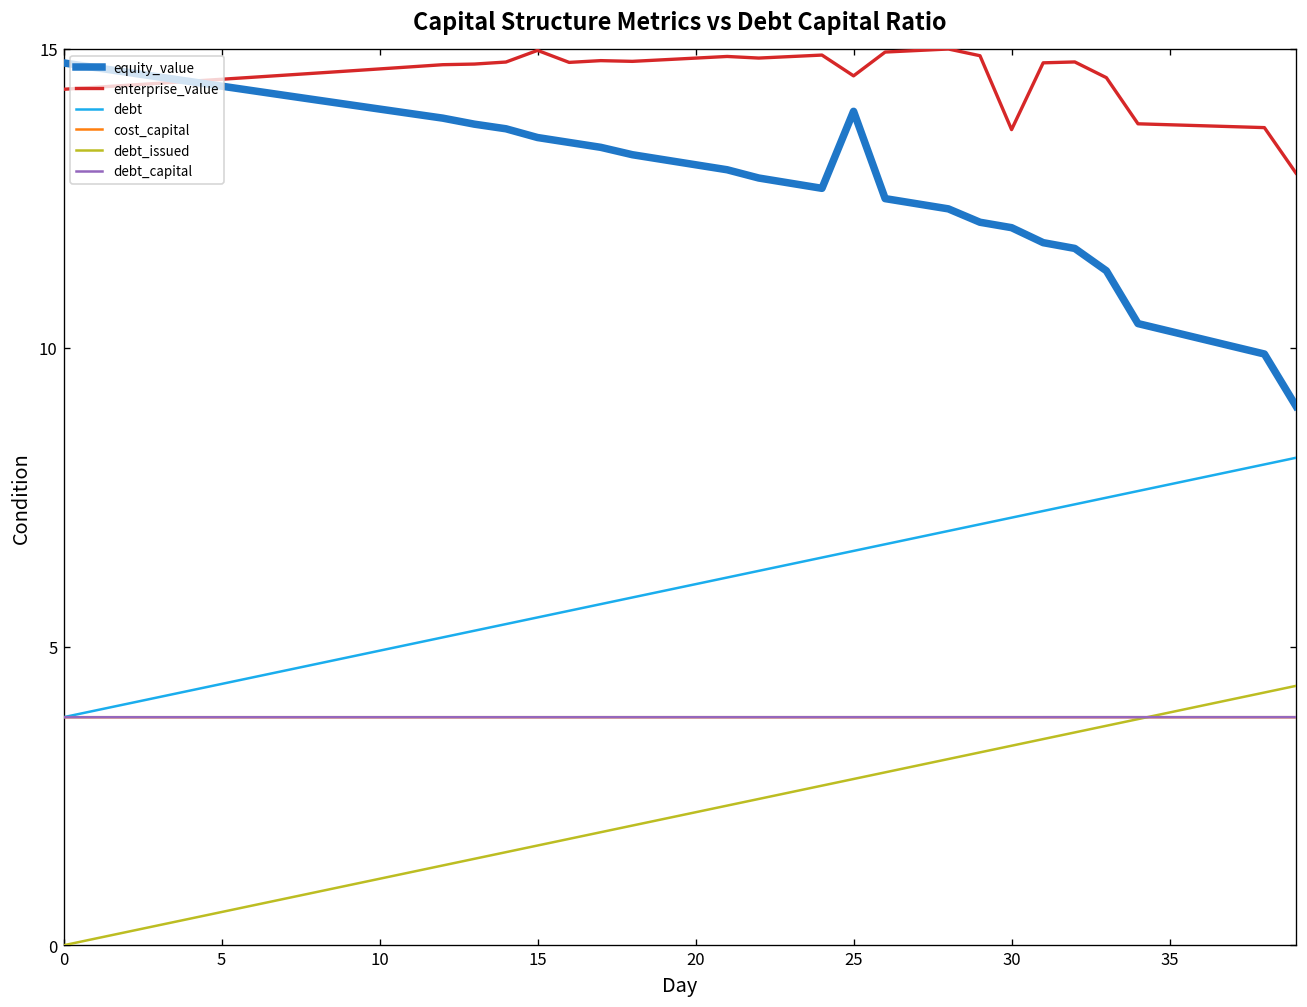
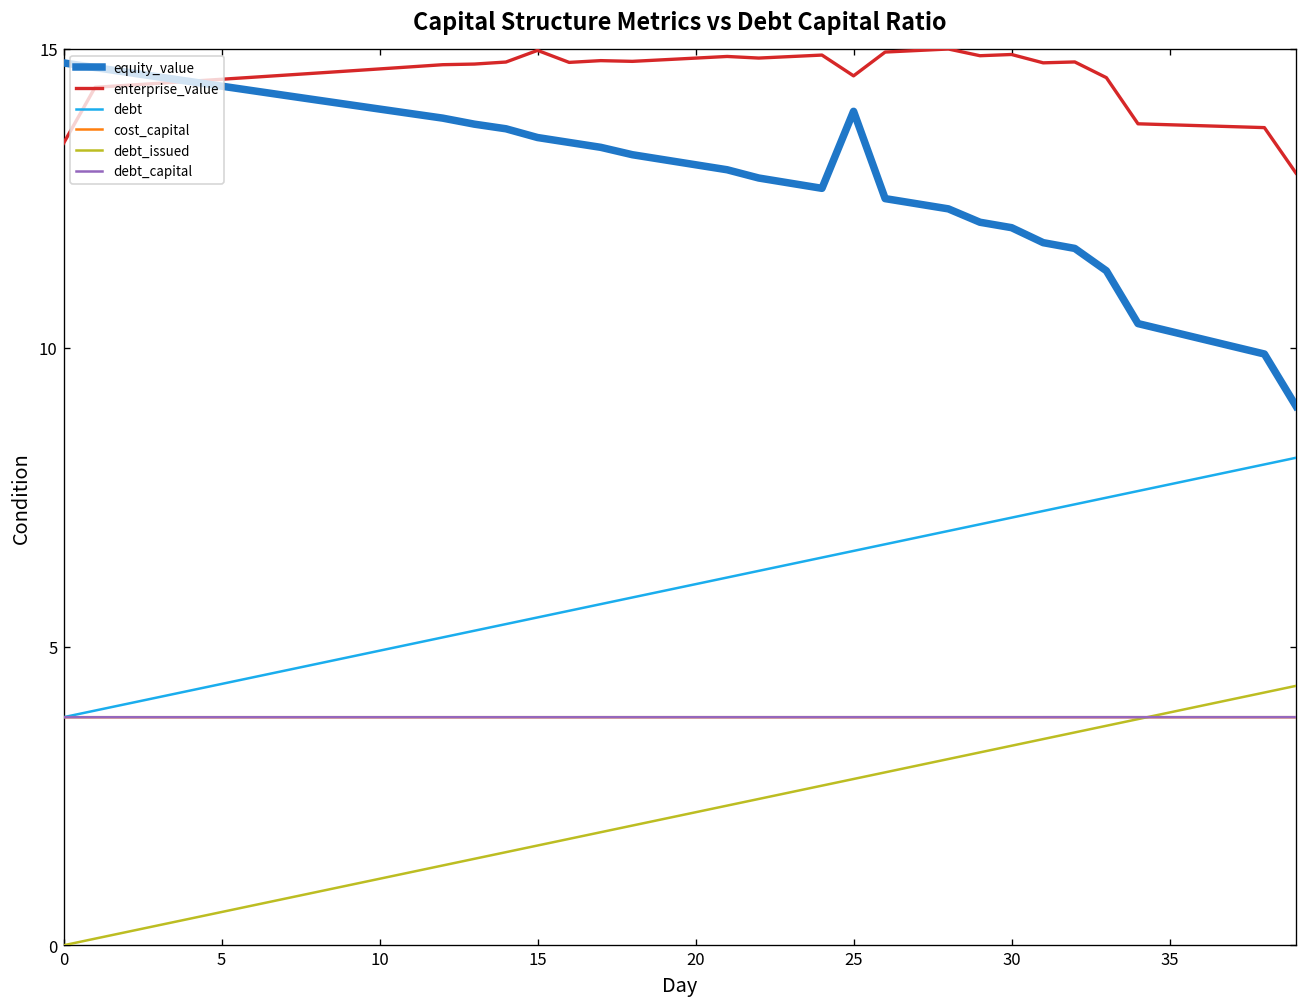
enterprise_value, 0: 14.3 -> 13.4
enterprise_value, 30: 13.7 -> 14.9
